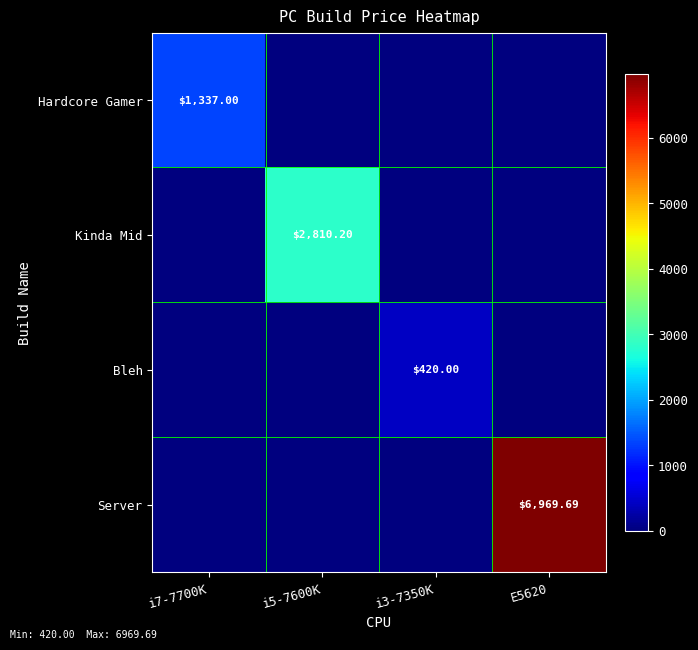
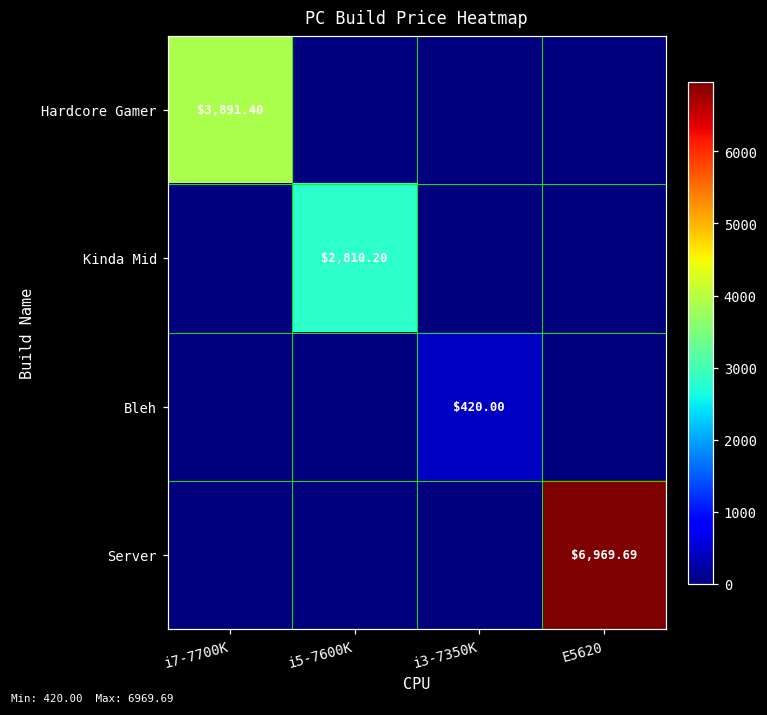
Hardcore Gamer, i7-7700K: $1,337.00 -> $3,891.40
